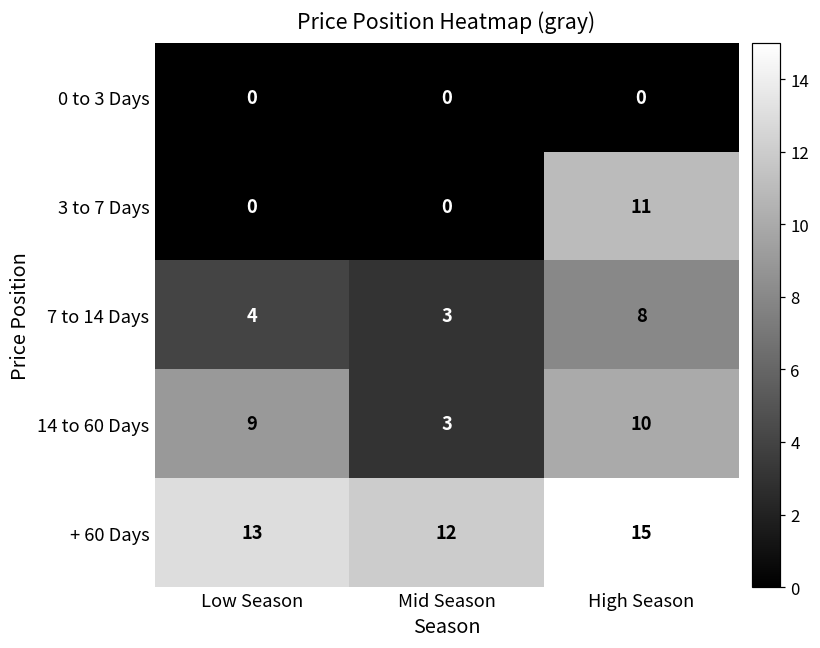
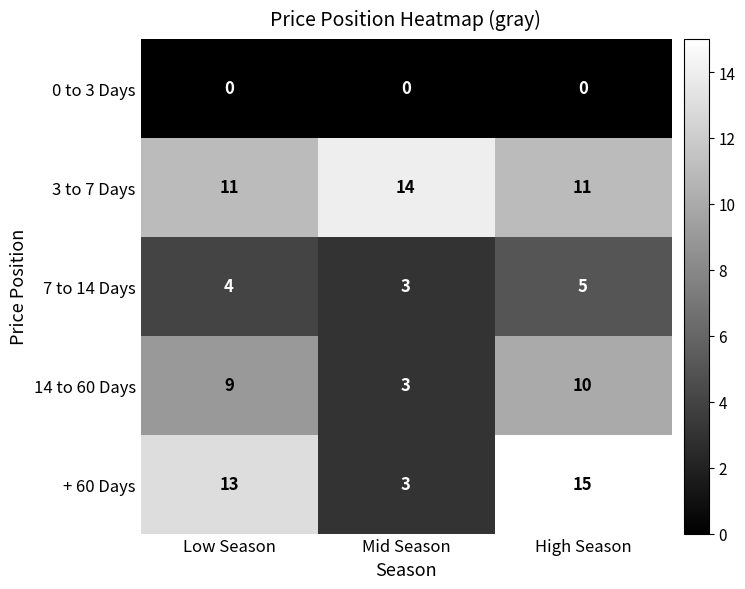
3 to 7 Days, Low Season: 0 -> 11
3 to 7 Days, Mid Season: 0 -> 14
7 to 14 Days, High Season: 8 -> 5
+ 60 Days, Mid Season: 12 -> 3
